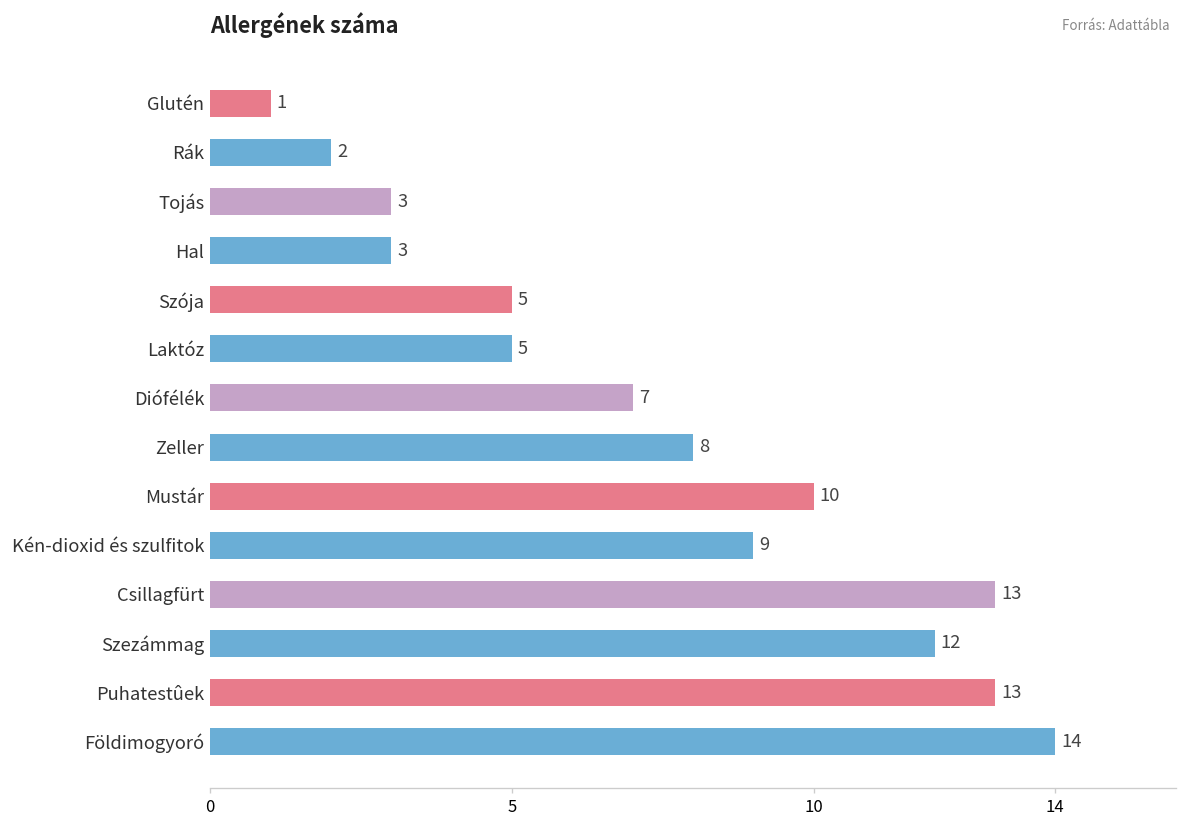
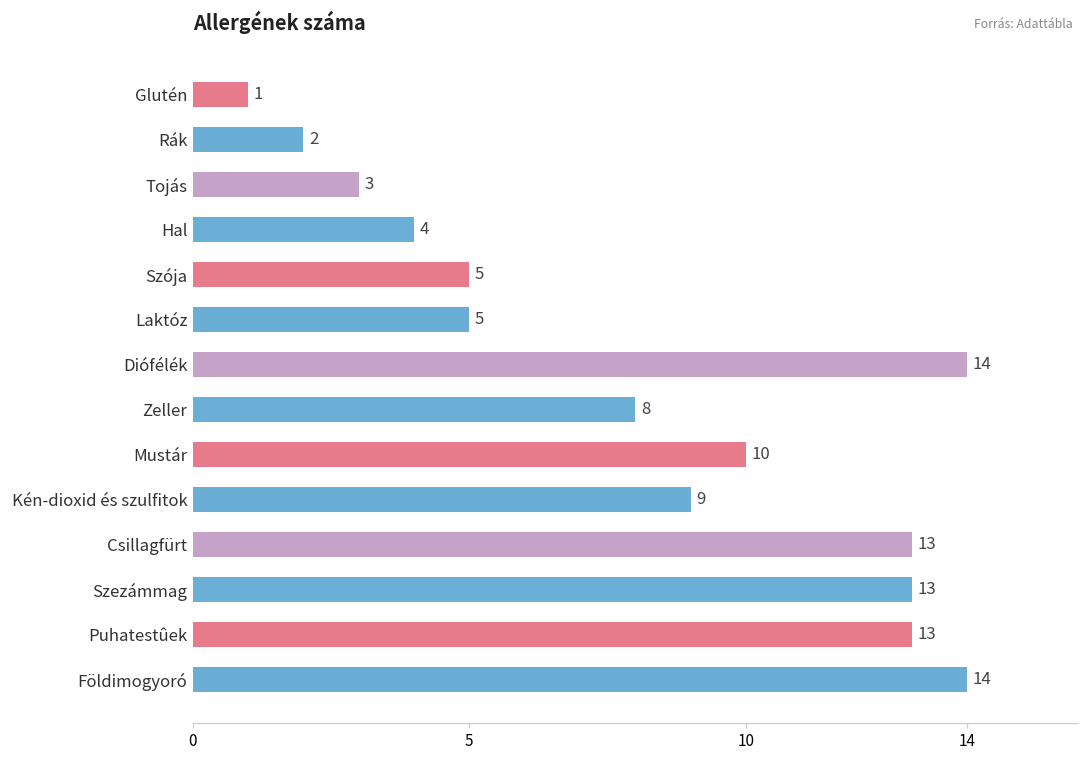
Hal: 3 -> 4
Diófélék: 7 -> 14
Szezámmag: 12 -> 13
